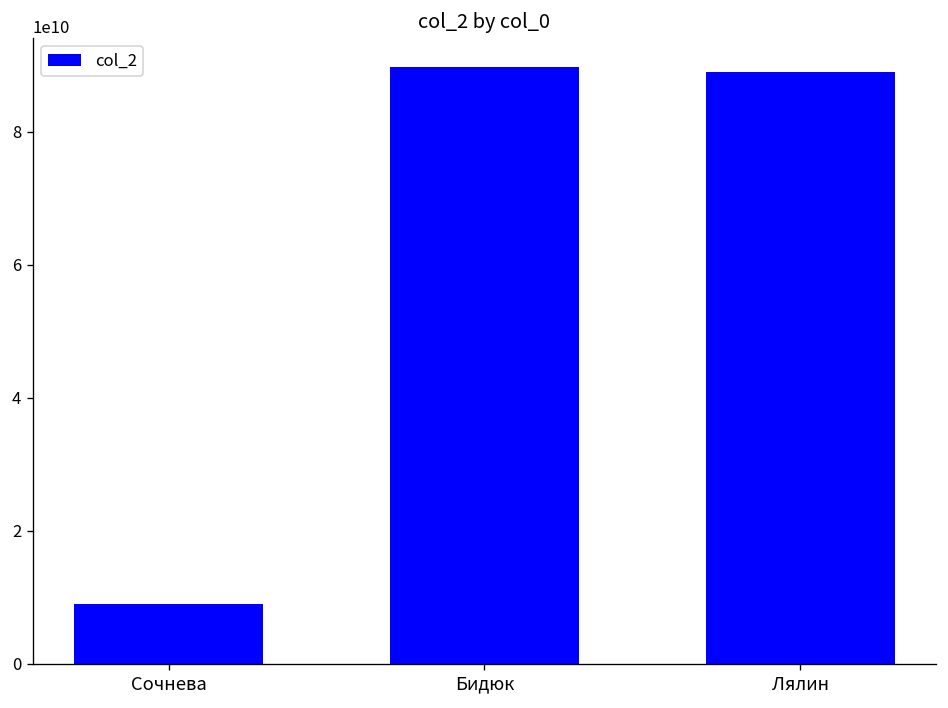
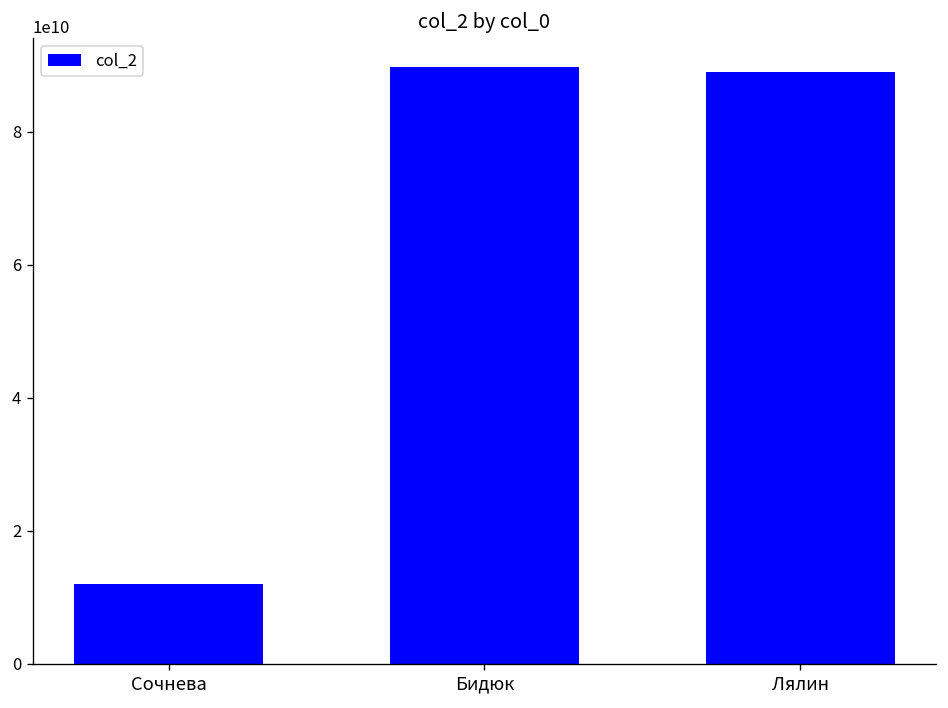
Сочнева: 9000000000 -> 12000000000
